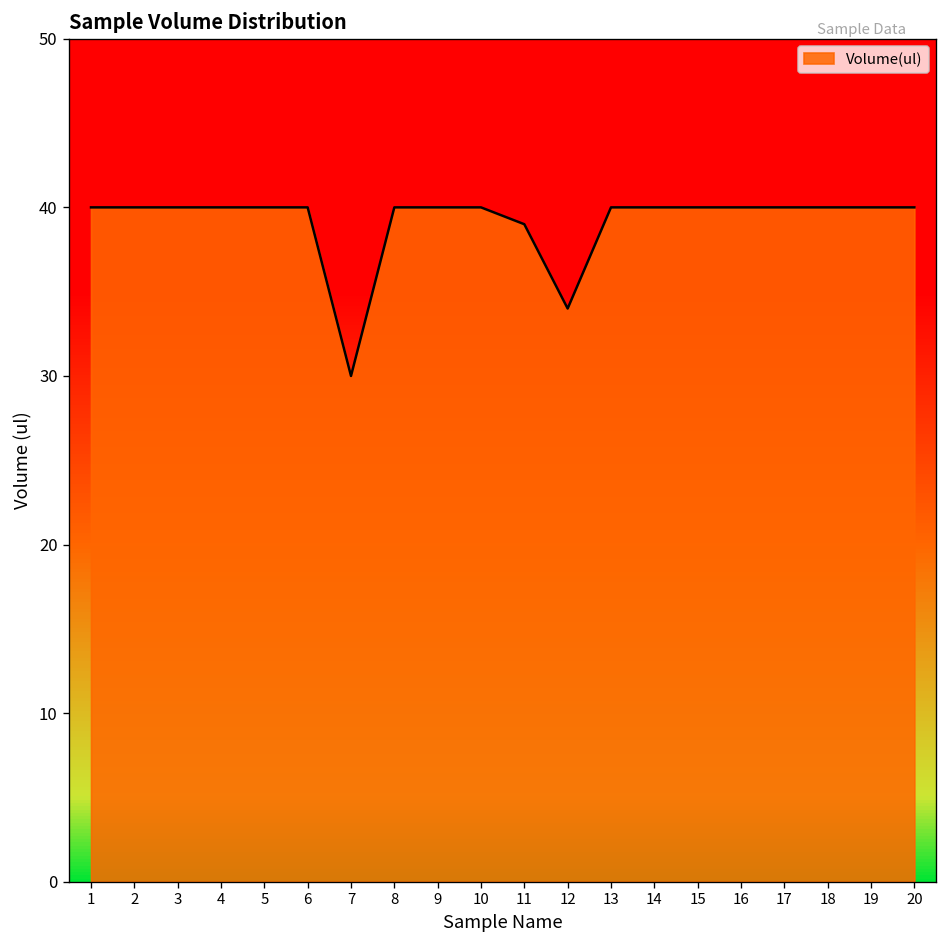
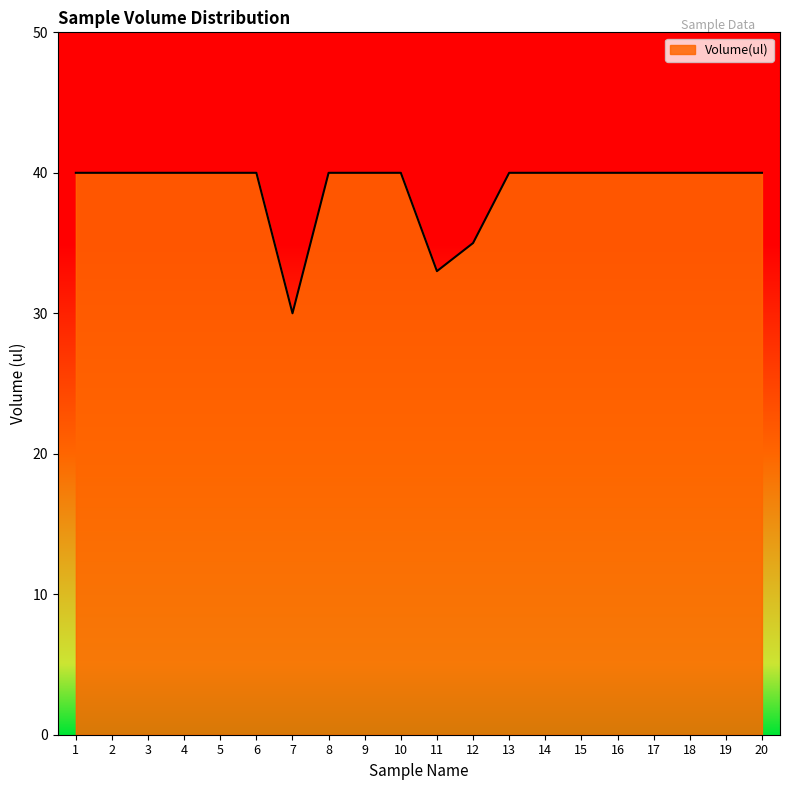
11: 39 -> 33
12: 34 -> 35
